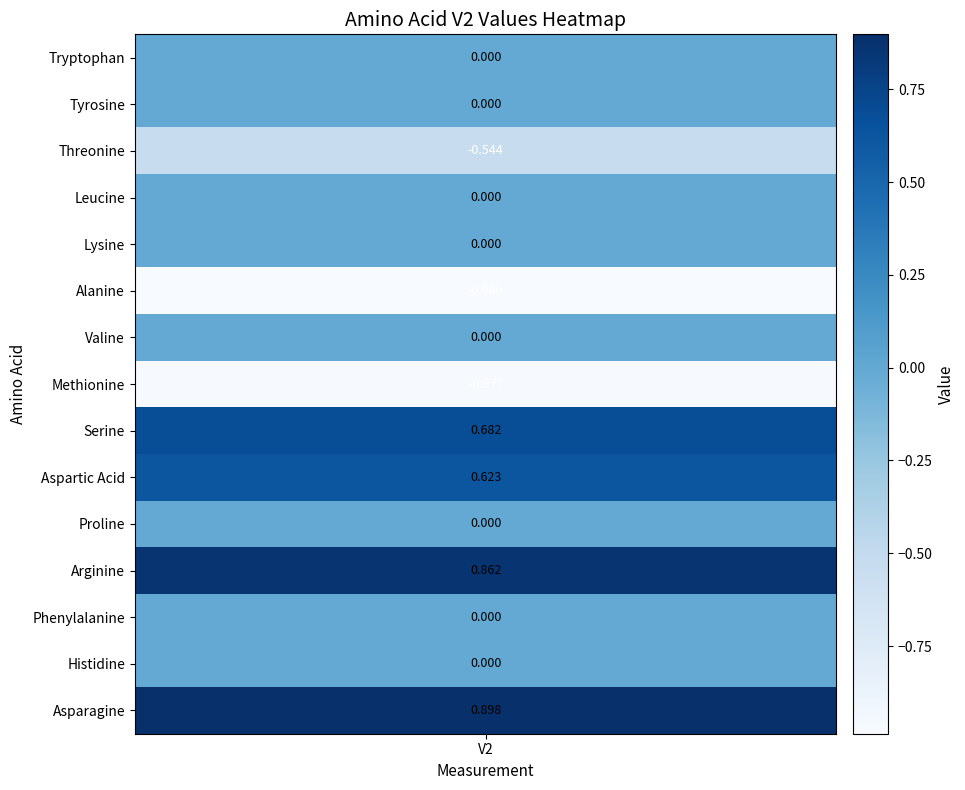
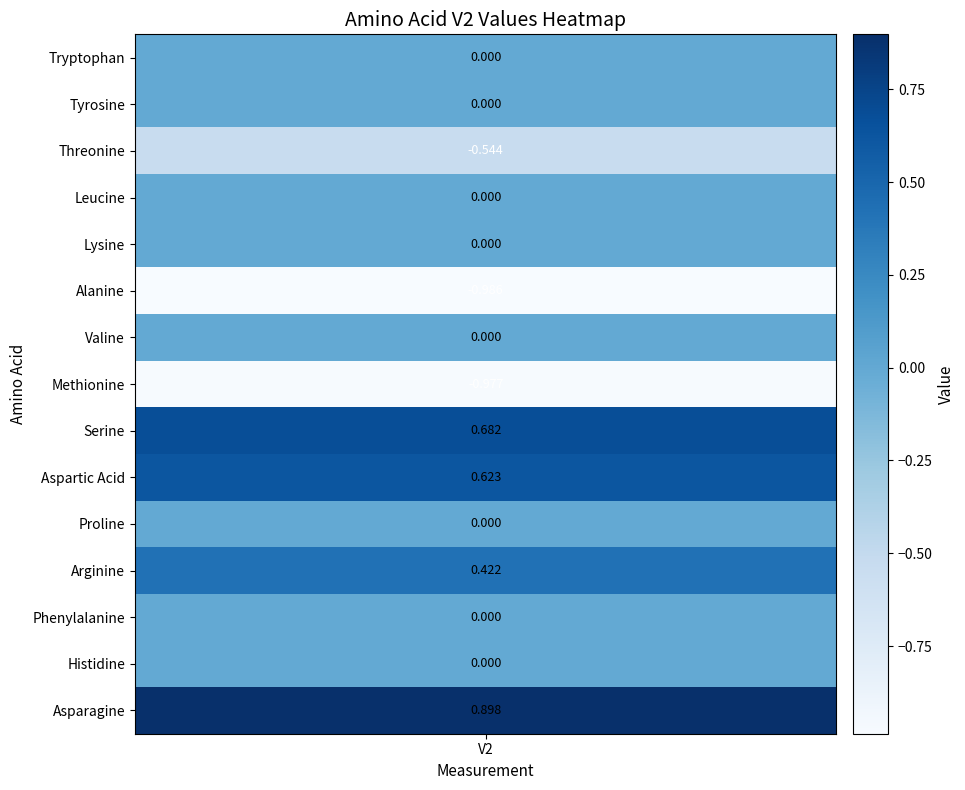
Arginine, V2: 0.862 -> 0.422
